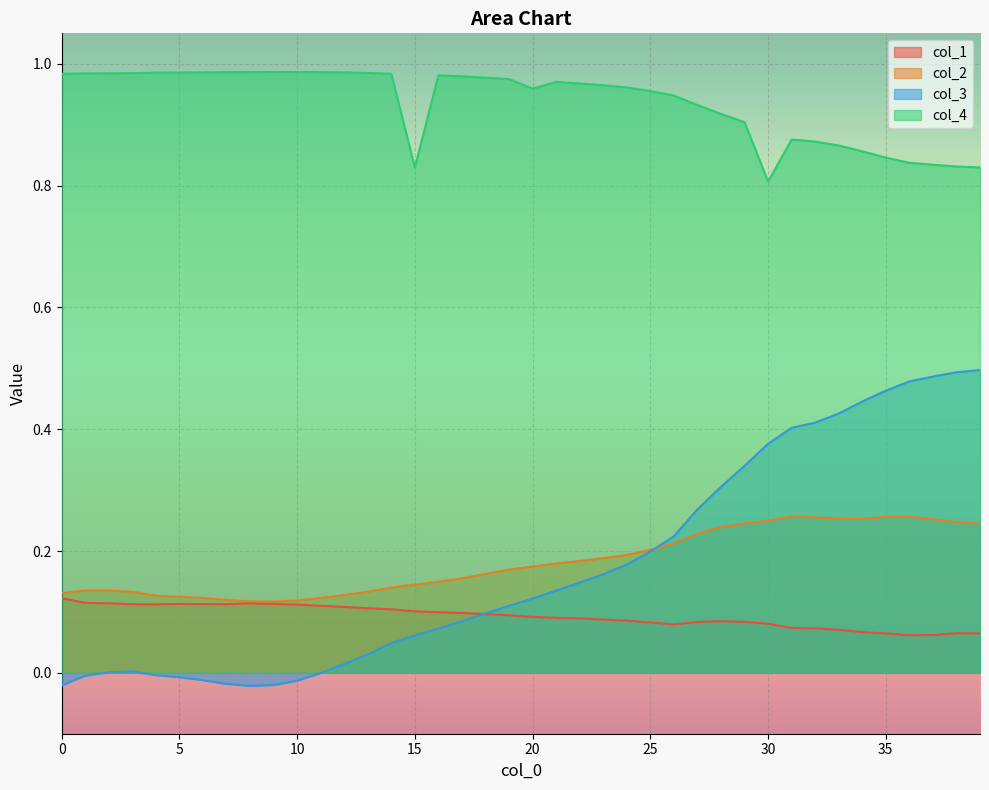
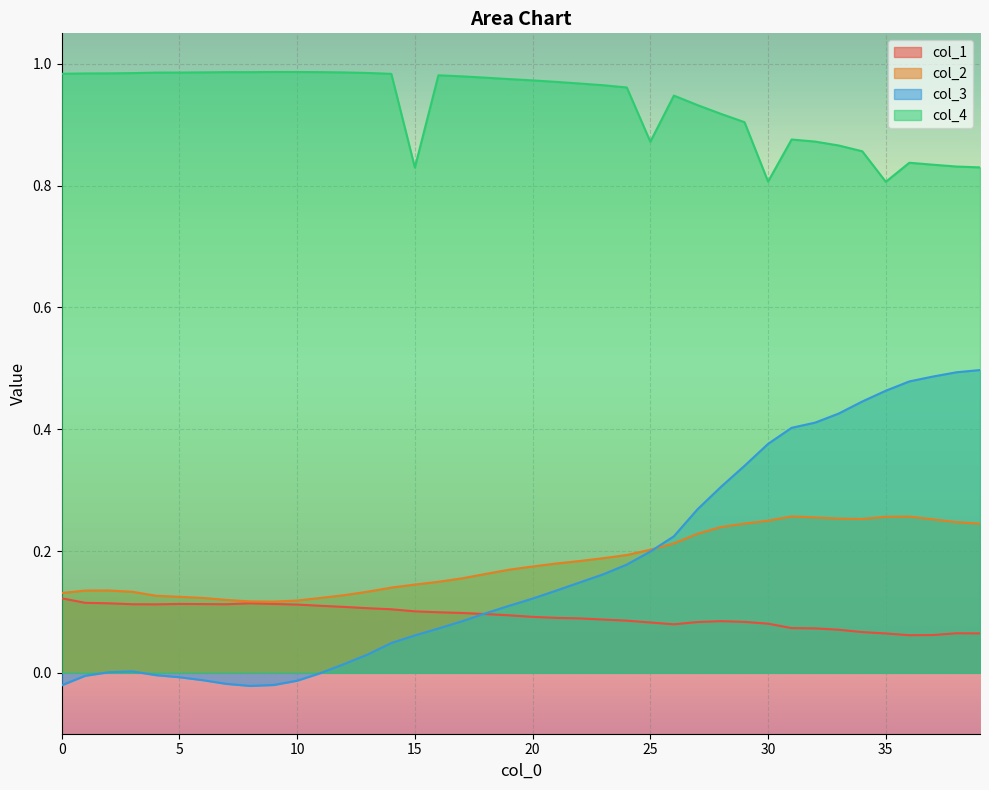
col_4, 20: 0.96 -> 0.97
col_4, 25: 0.96 -> 0.87
col_4, 35: 0.85 -> 0.81
